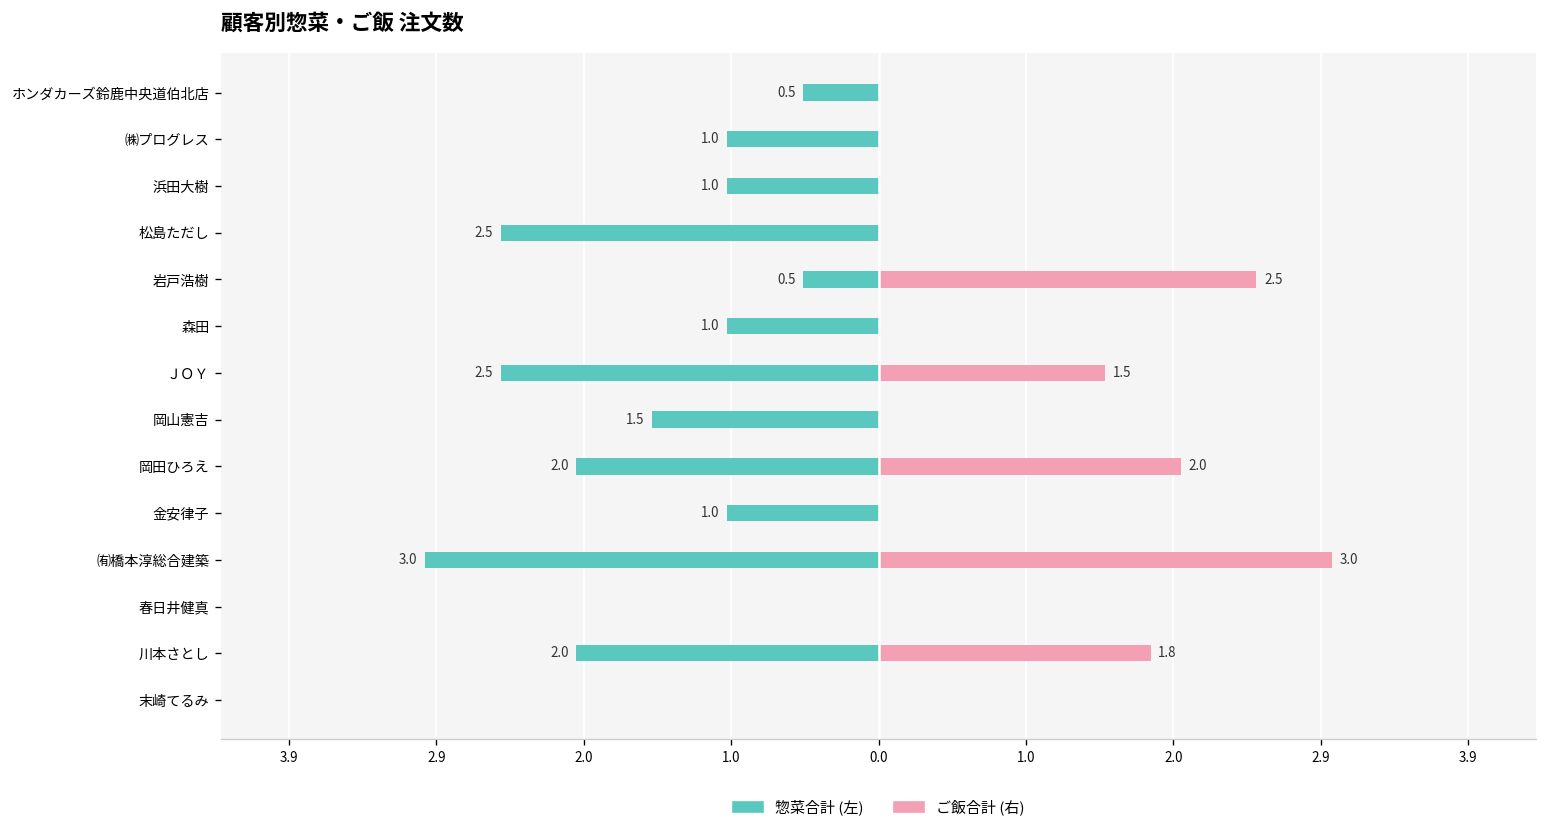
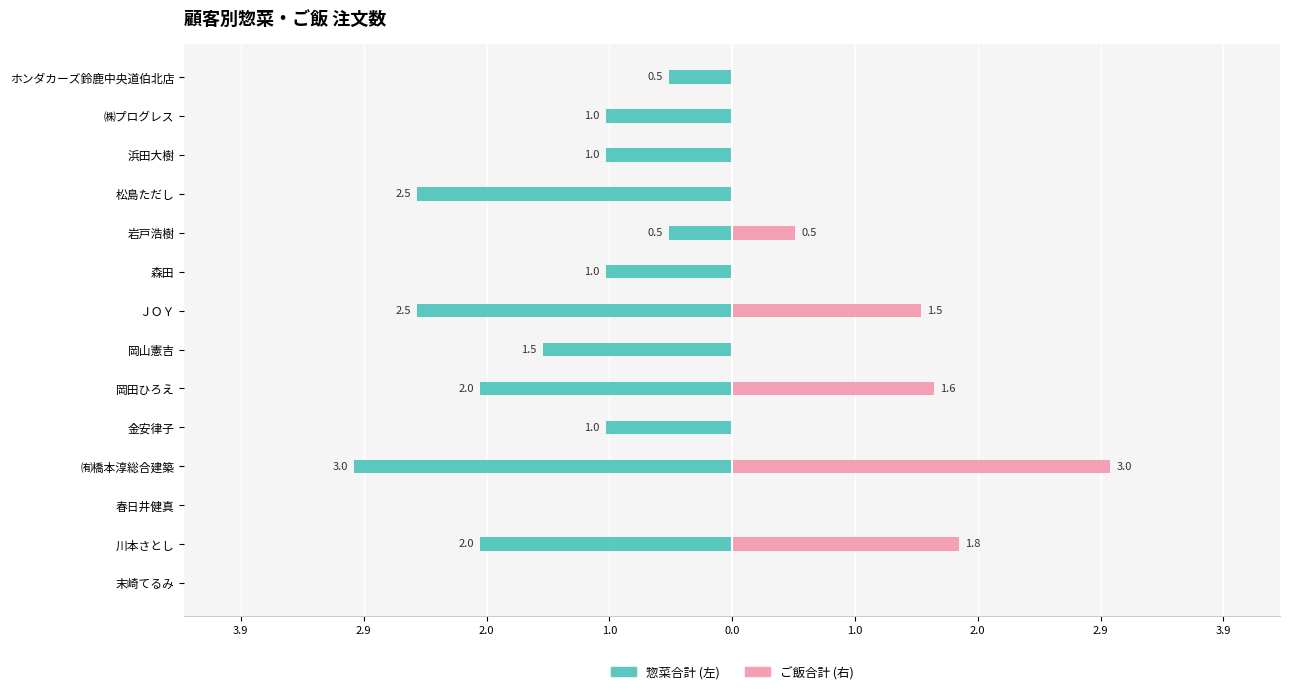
ご飯合計 (右), 岩戸浩樹: 2.5 -> 0.5
ご飯合計 (右), 岡田ひろえ: 2.0 -> 1.6
